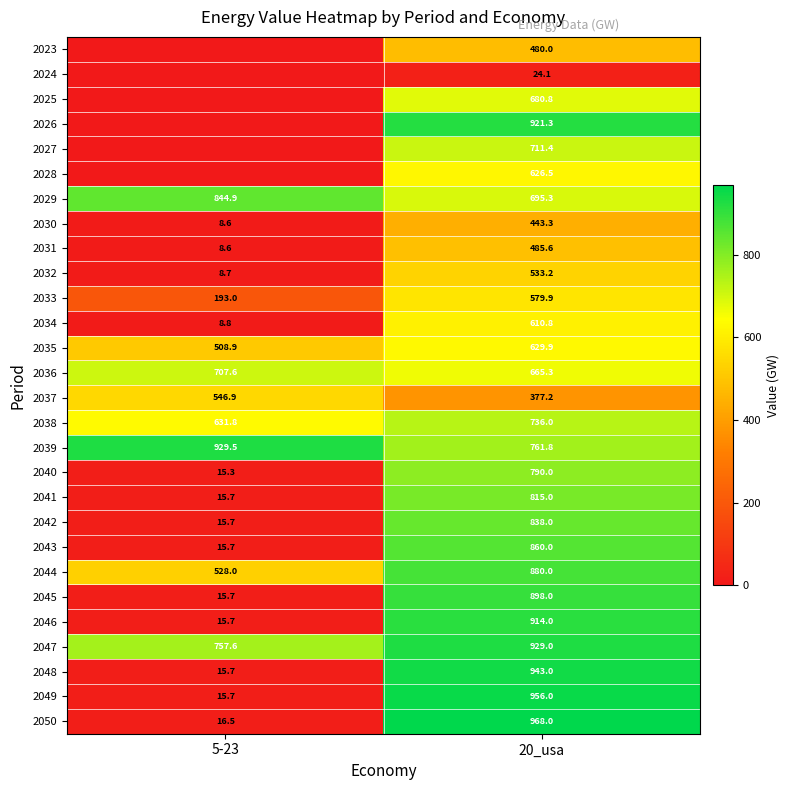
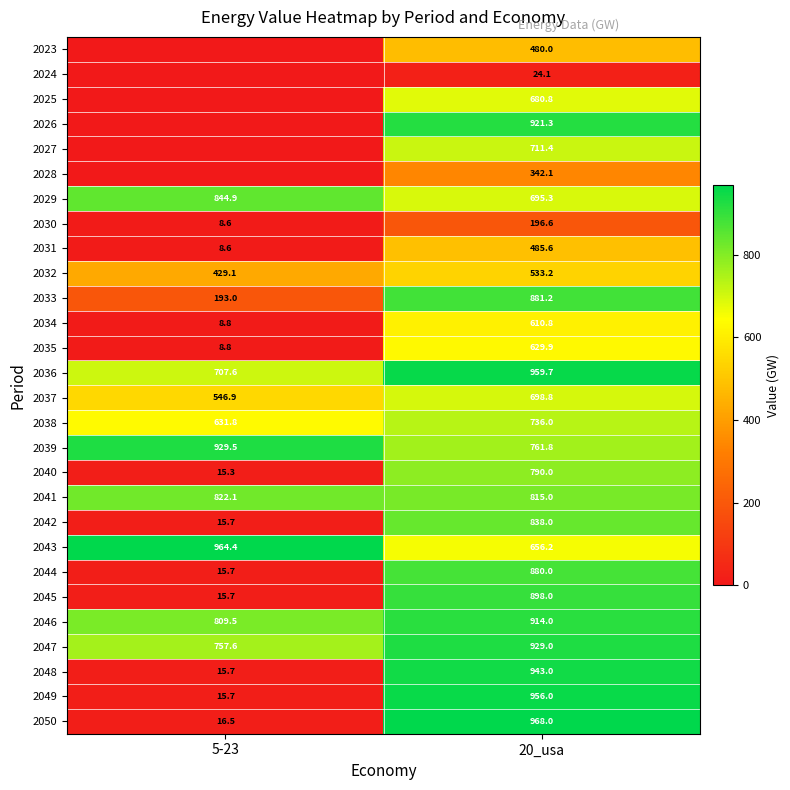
2028, 20_usa: 626.5 -> 342.1
2030, 20_usa: 443.3 -> 196.6
2032, 5-23: 8.7 -> 429.1
2033, 20_usa: 579.9 -> 881.2
2035, 5-23: 508.9 -> 8.8
2036, 20_usa: 665.3 -> 959.7
2037, 20_usa: 377.2 -> 698.8
2041, 5-23: 15.7 -> 822.1
2043, 5-23: 15.7 -> 964.4
2043, 20_usa: 860.0 -> 656.2
2044, 5-23: 528.0 -> 15.7
2046, 5-23: 15.7 -> 809.5
